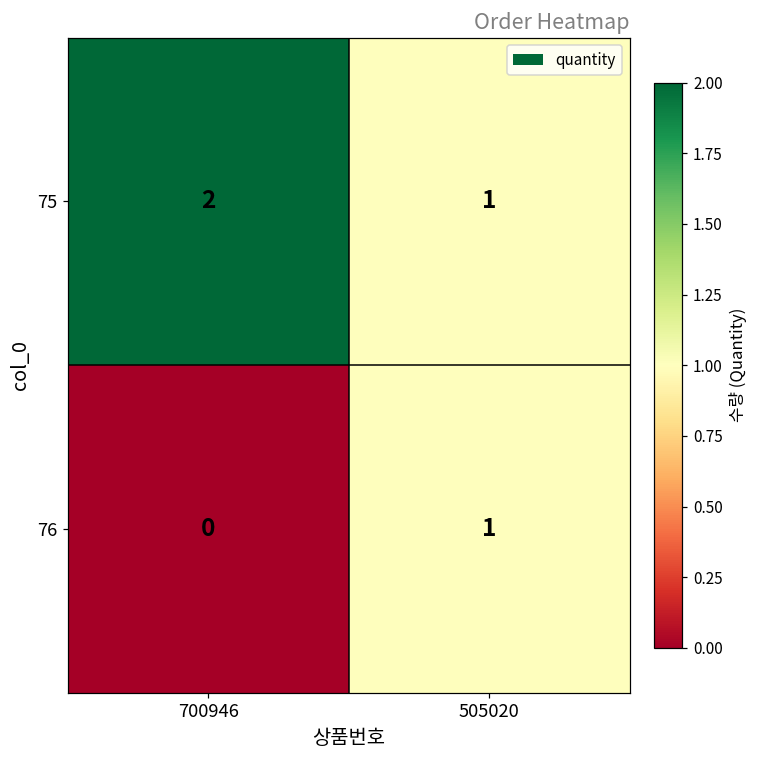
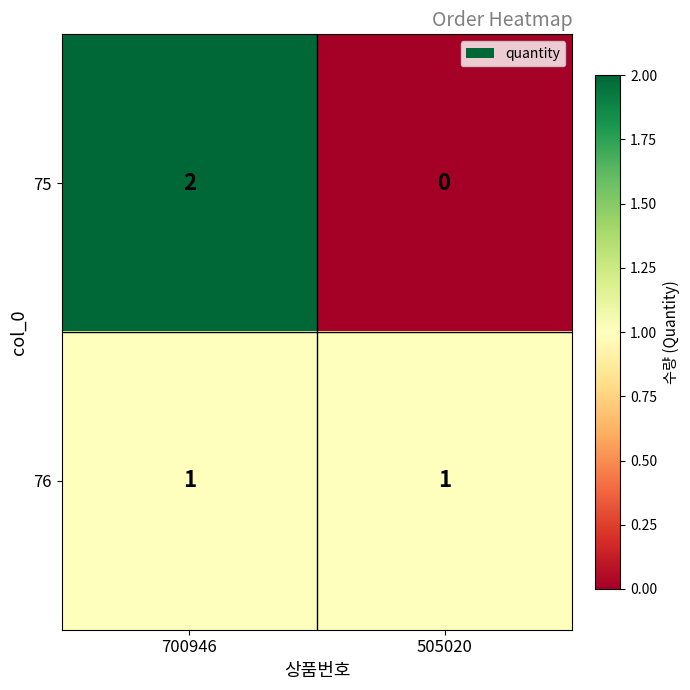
75, 505020: 1 -> 0
76, 700946: 0 -> 1
